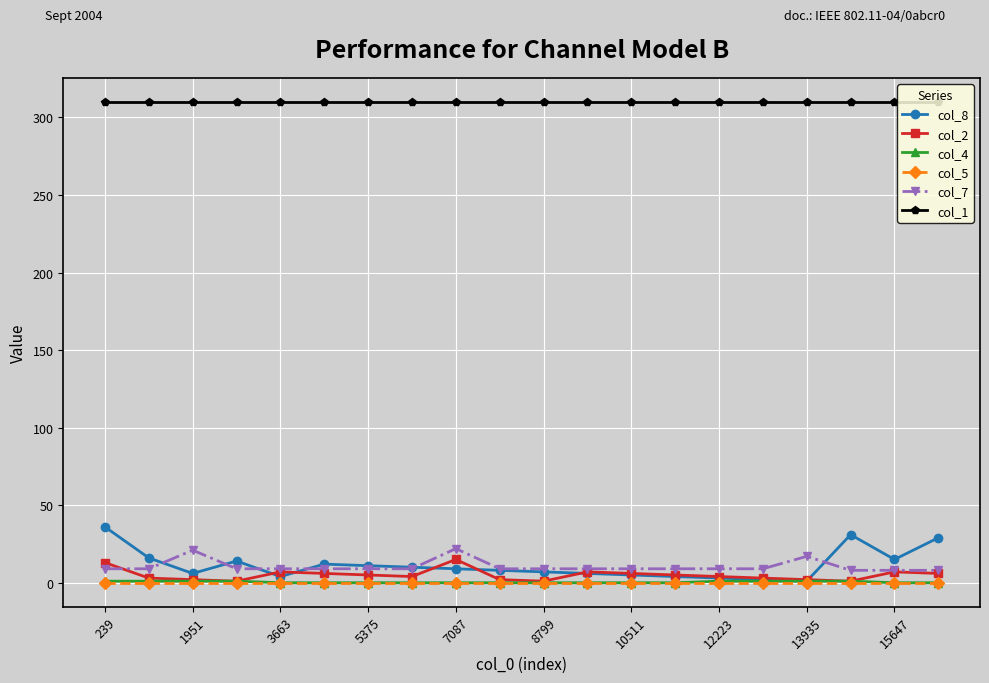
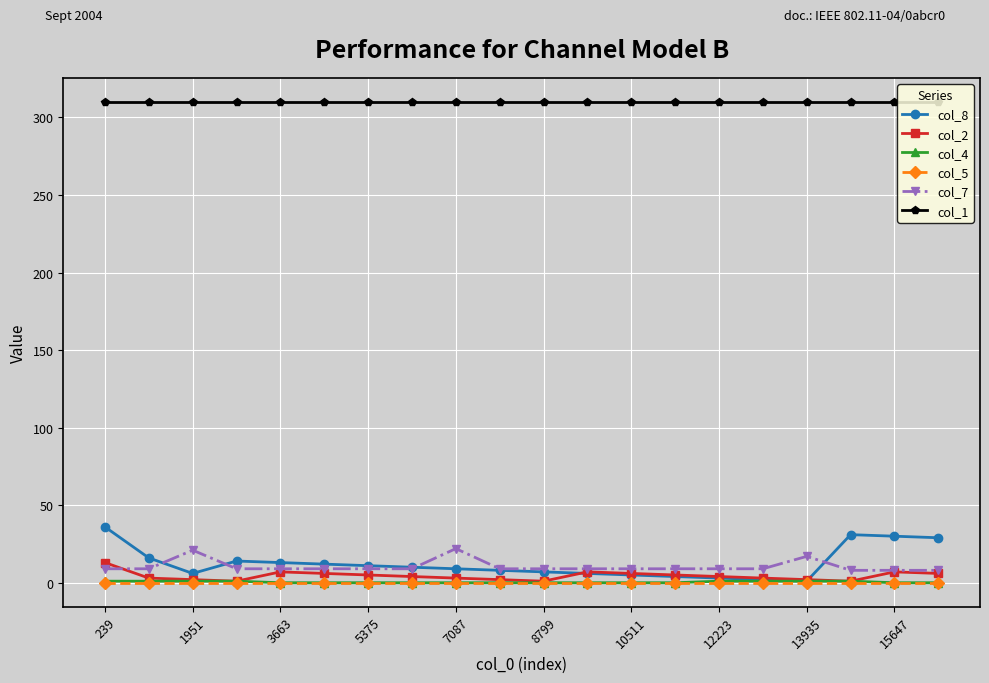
col_8, 3663: 4 -> 13
col_2, 7087: 15 -> 3
col_8, 15647: 15 -> 30
